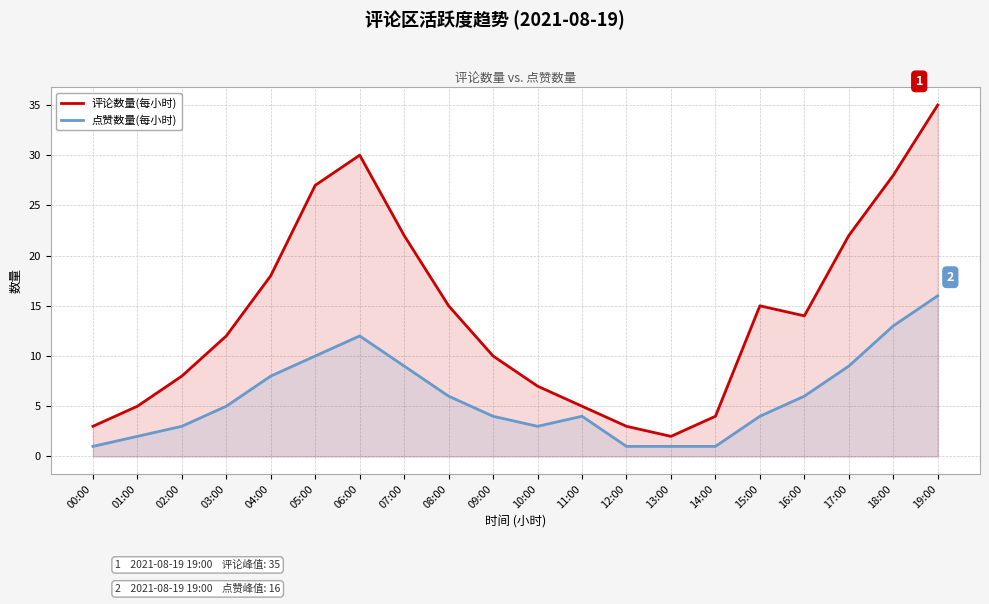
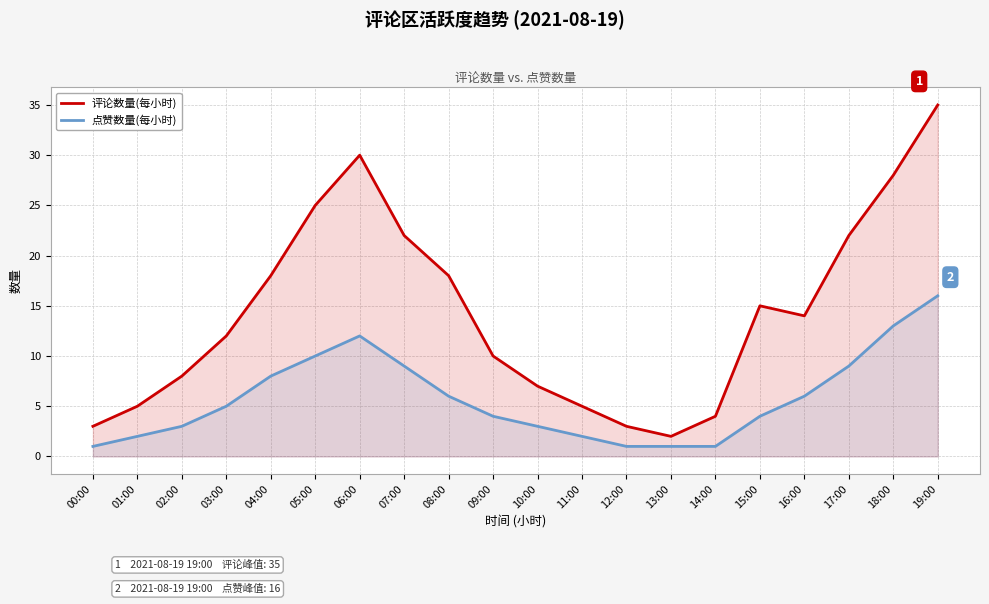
评论数量(每小时), 05:00: 27 -> 25
评论数量(每小时), 08:00: 15 -> 18
点赞数量(每小时), 11:00: 4 -> 2
